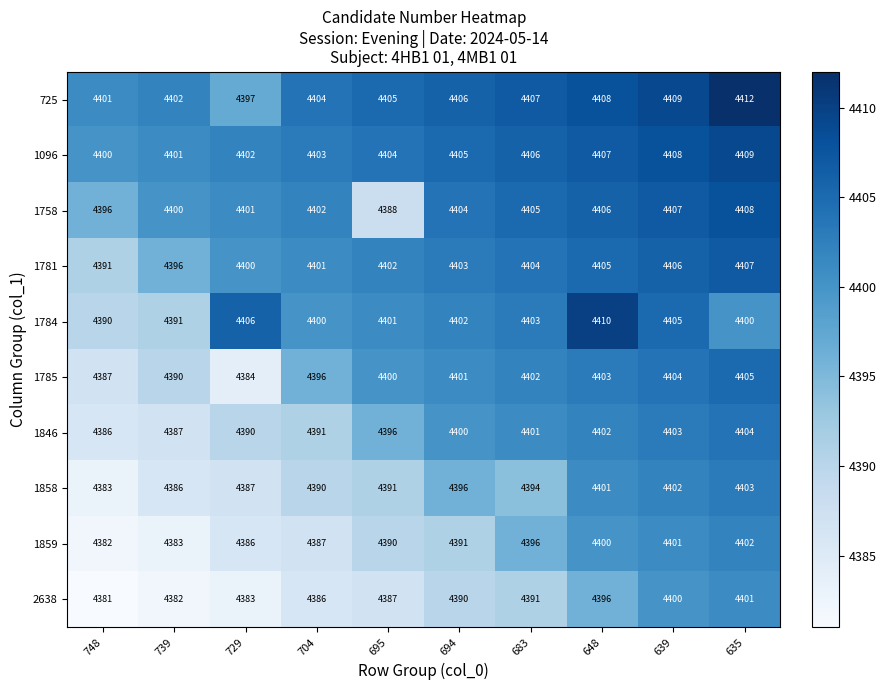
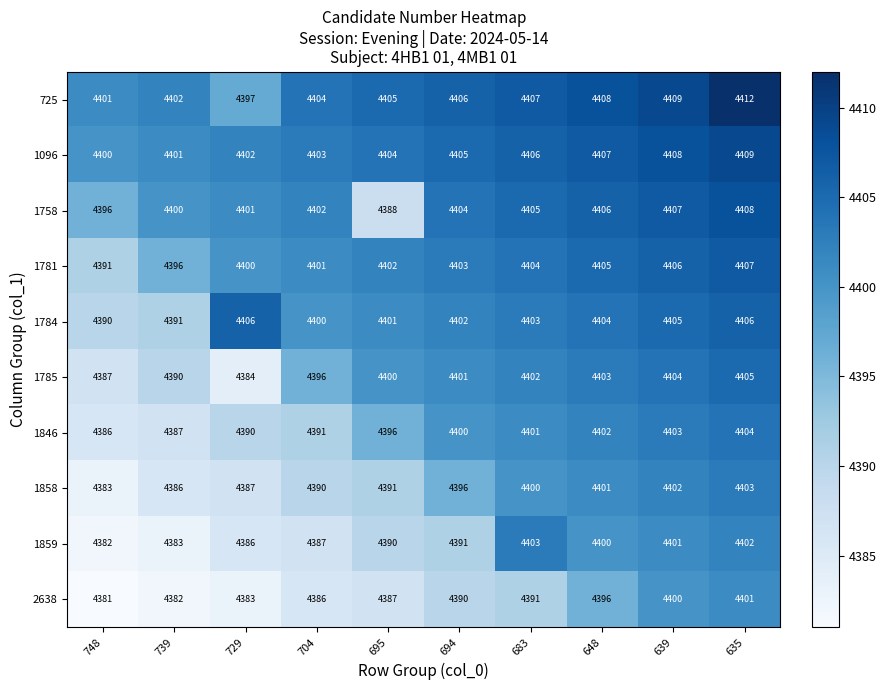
1784, 648: 4410 -> 4404
1784, 635: 4400 -> 4406
1858, 683: 4394 -> 4400
1859, 683: 4396 -> 4403
